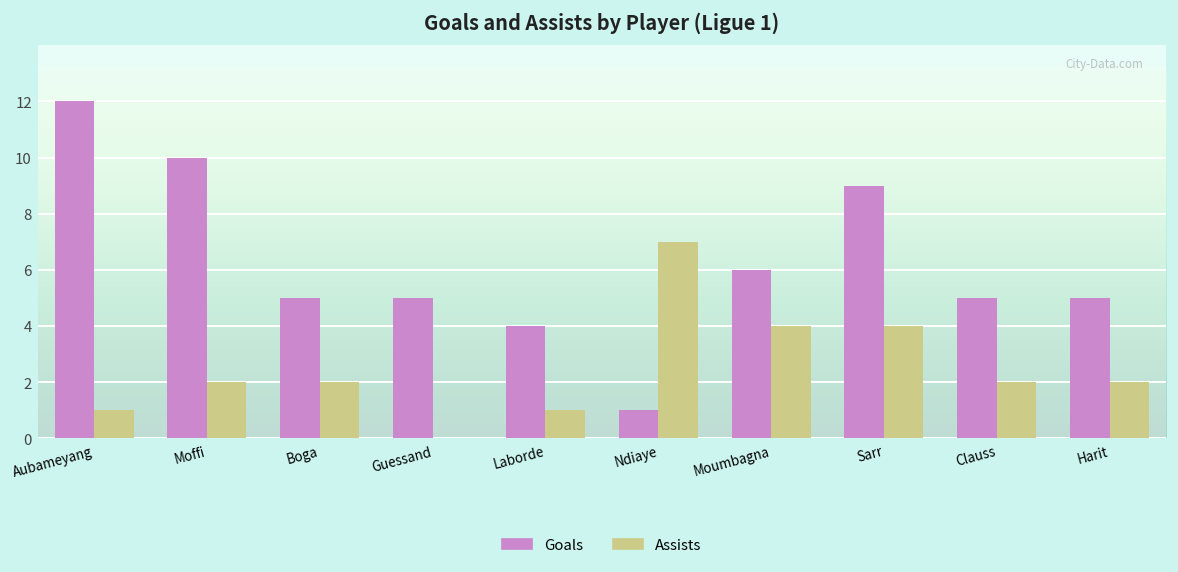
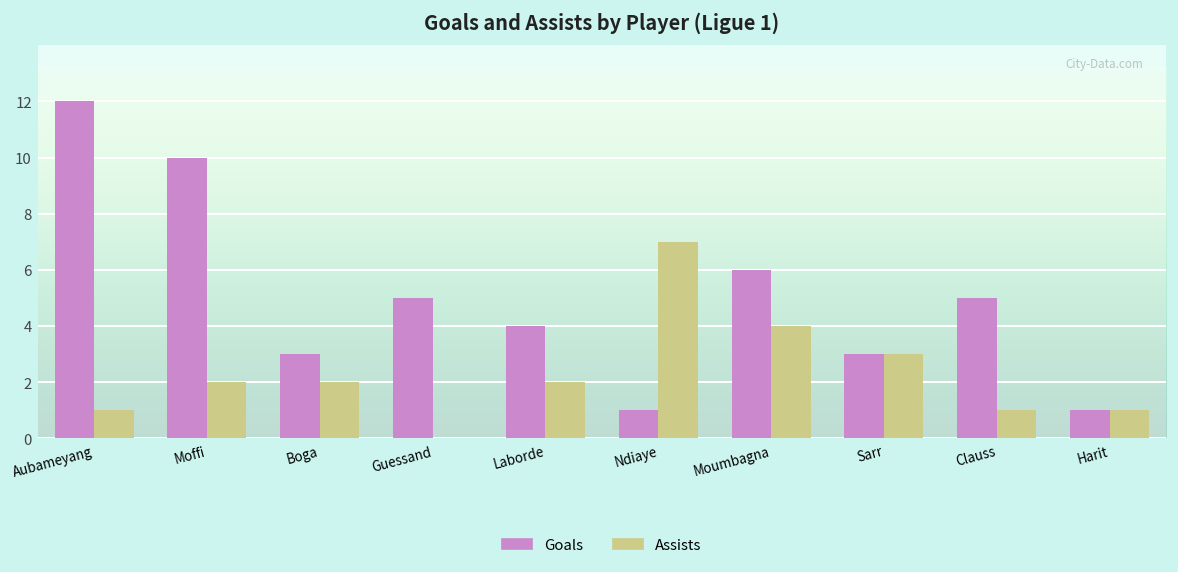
Goals, Boga: 5 -> 3
Assists, Laborde: 1 -> 2
Goals, Sarr: 9 -> 3
Assists, Sarr: 4 -> 3
Assists, Clauss: 2 -> 1
Goals, Harit: 5 -> 1
Assists, Harit: 2 -> 1
